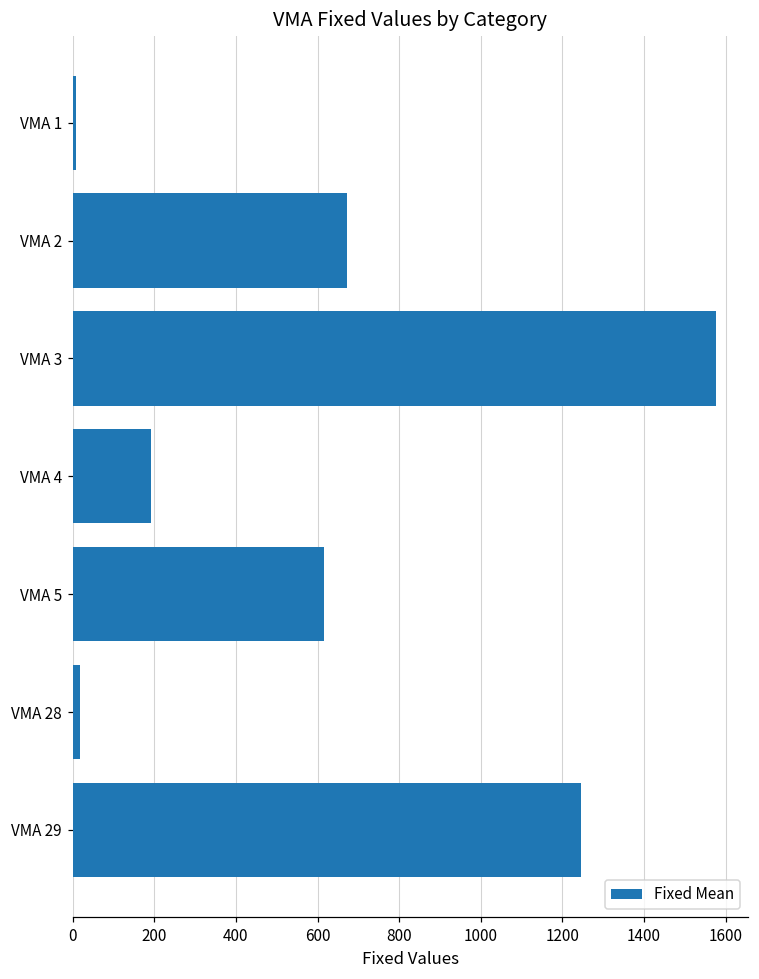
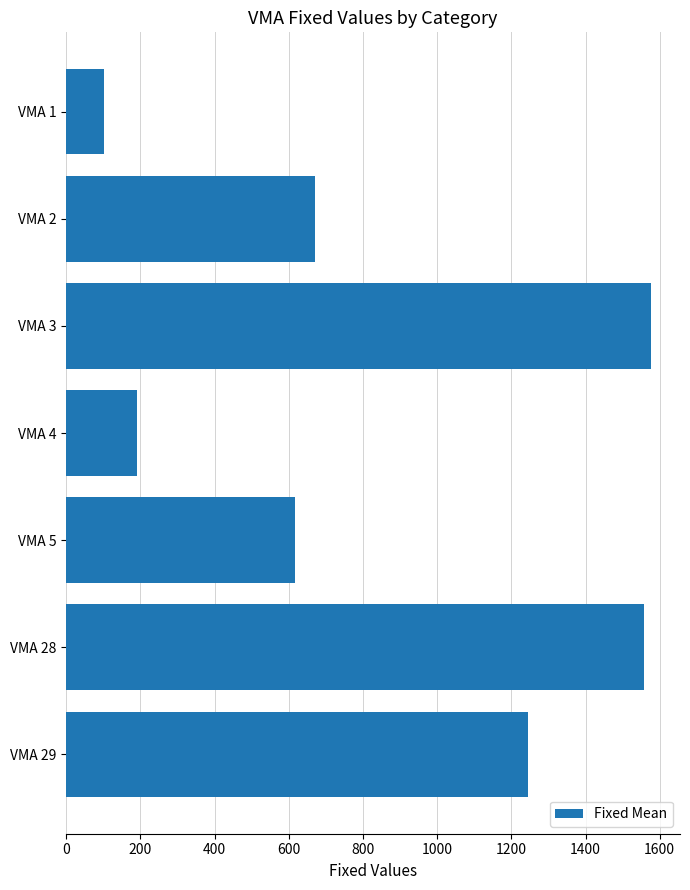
VMA 1: 10 -> 100
VMA 28: 20 -> 1560
